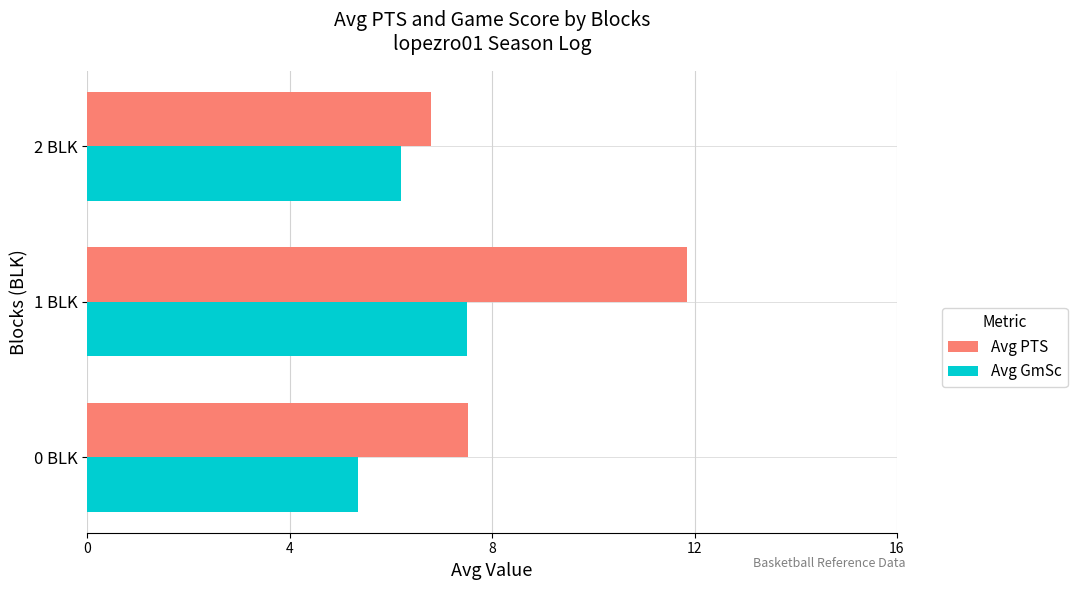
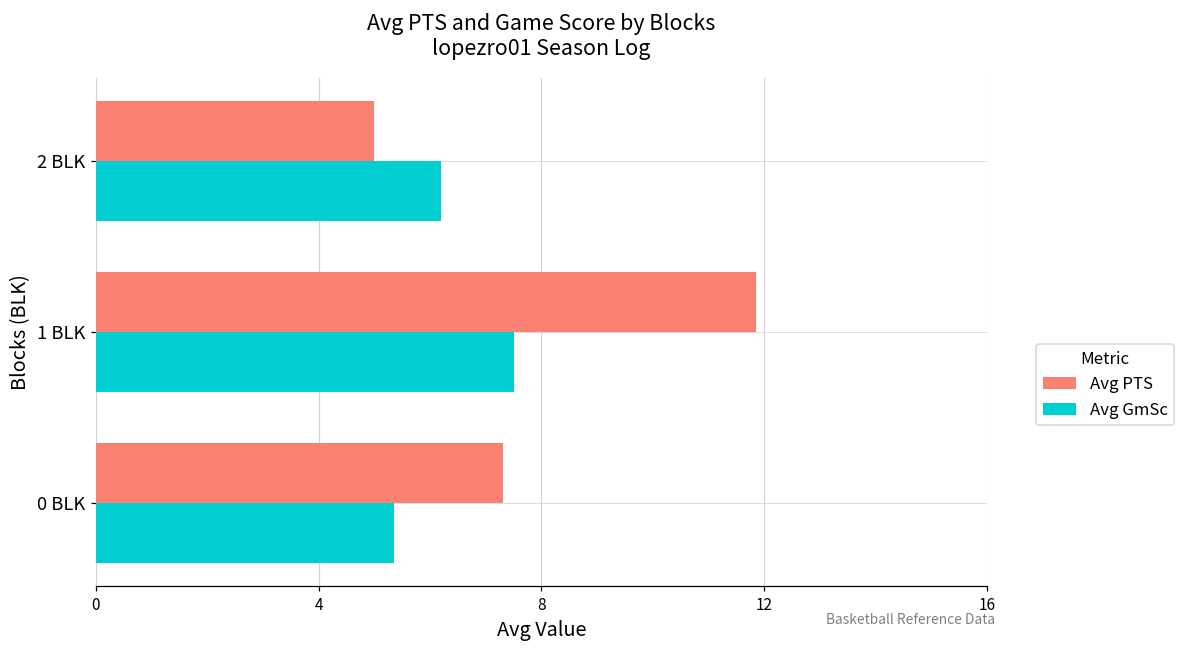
Avg PTS, 2 BLK: 6.8 -> 5.0
Avg PTS, 0 BLK: 7.5 -> 7.3
